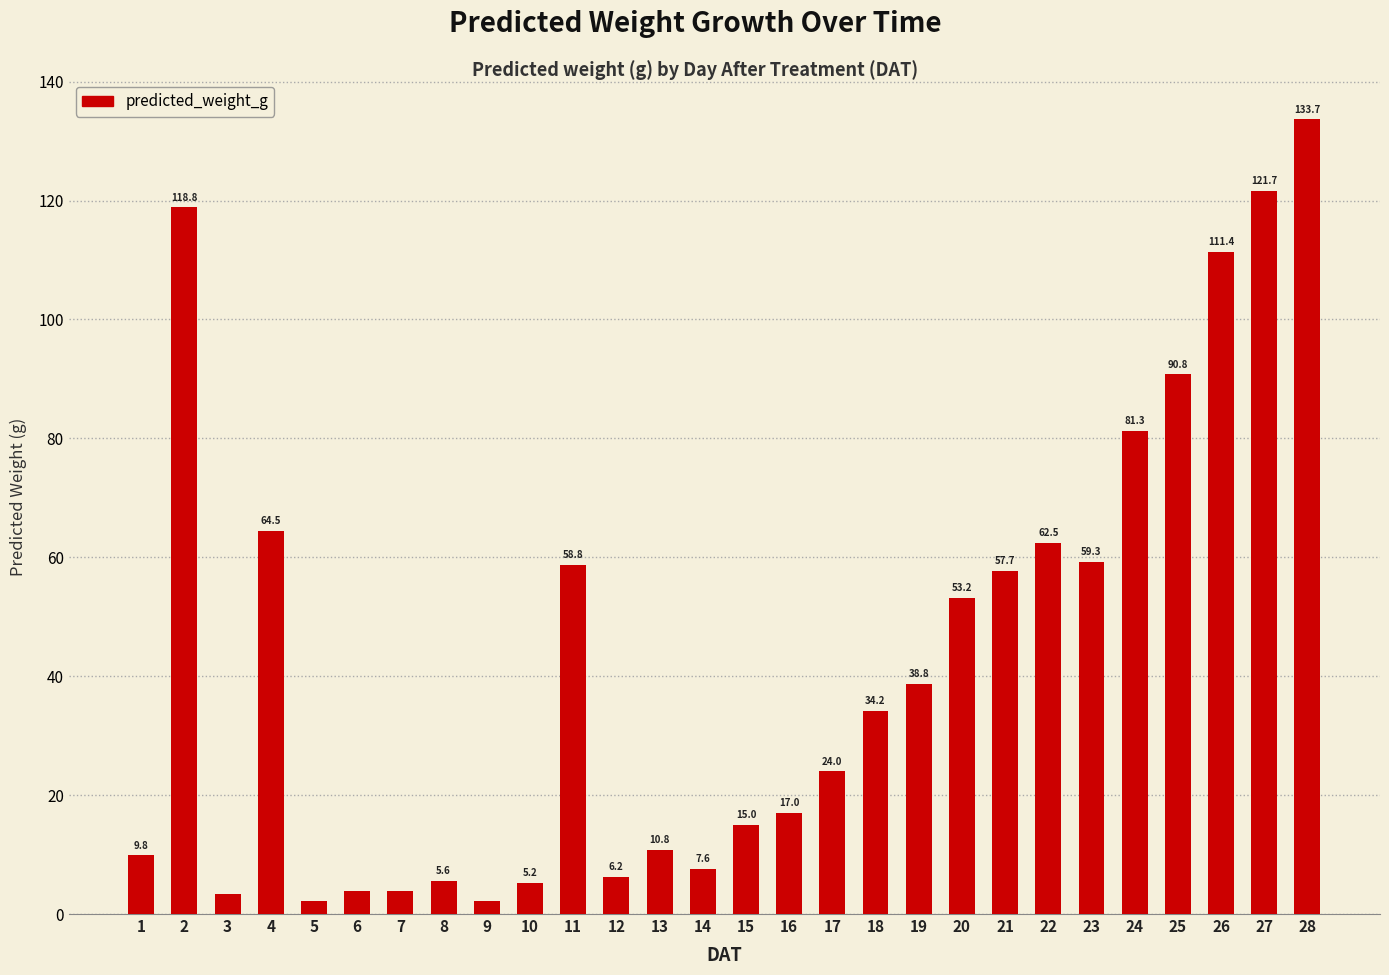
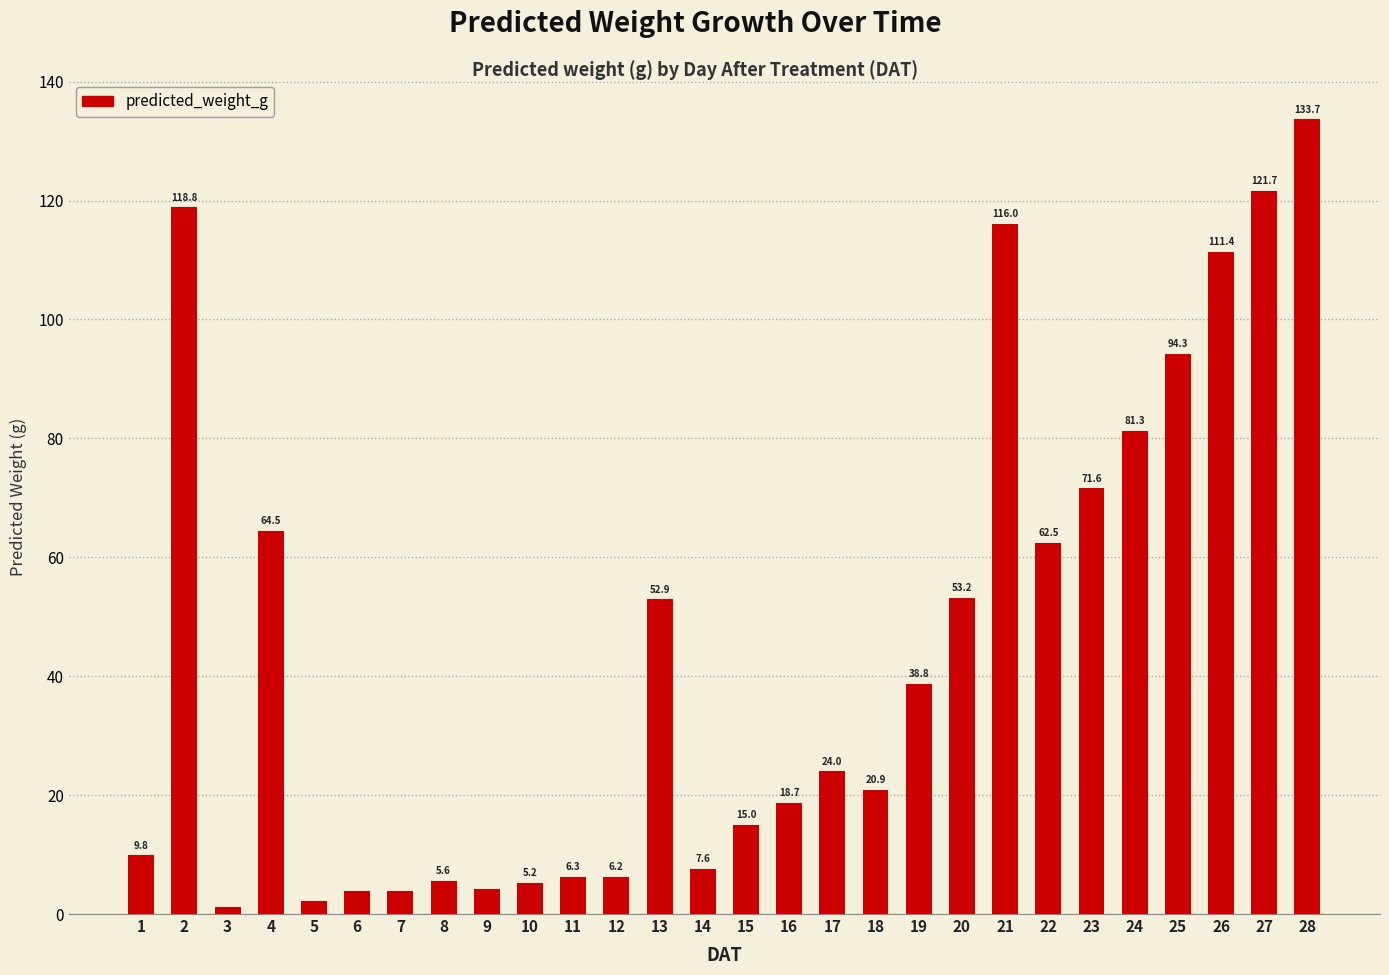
3: 3 -> 1
9: 2 -> 4
11: 58.8 -> 6.3
13: 10.8 -> 52.9
16: 17.0 -> 18.7
18: 34.2 -> 20.9
21: 57.7 -> 116.0
23: 59.3 -> 71.6
25: 90.8 -> 94.3
